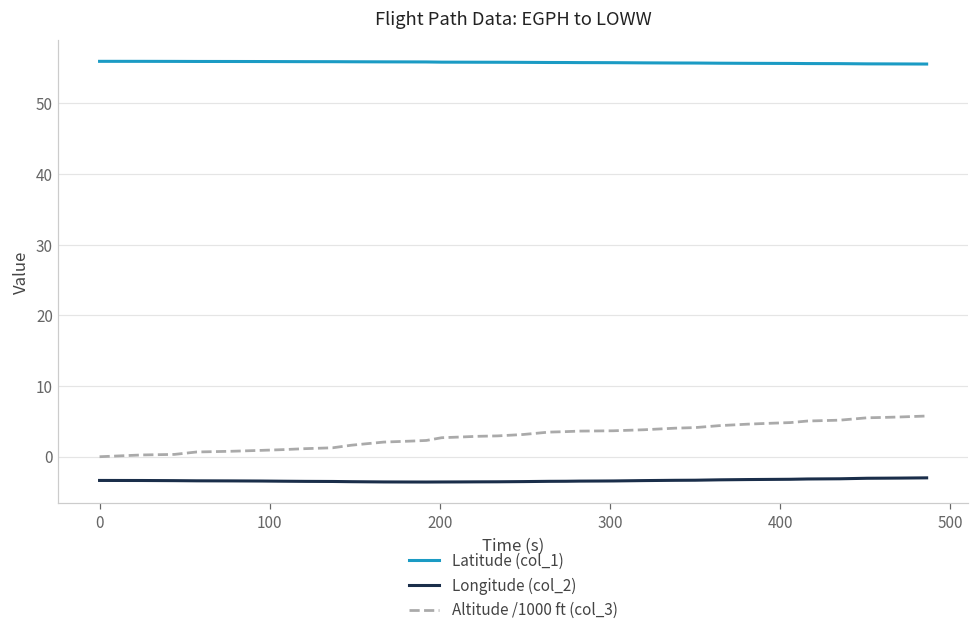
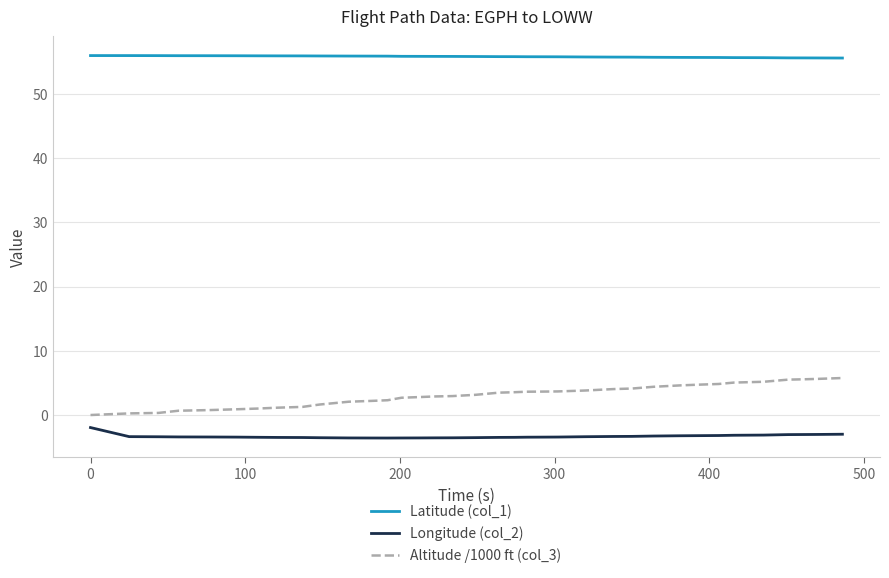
Longitude (col_2), 0: -3 -> -2
